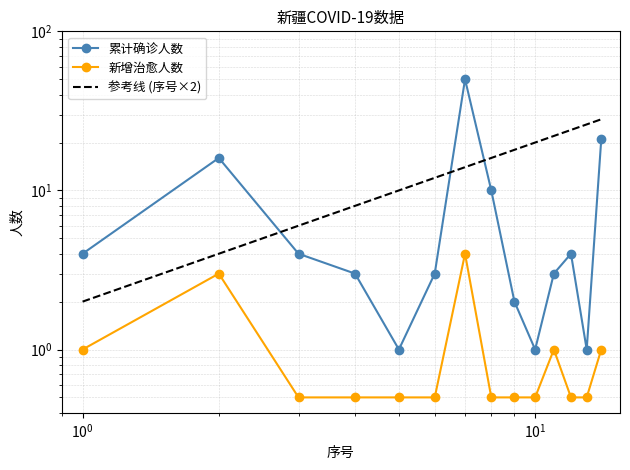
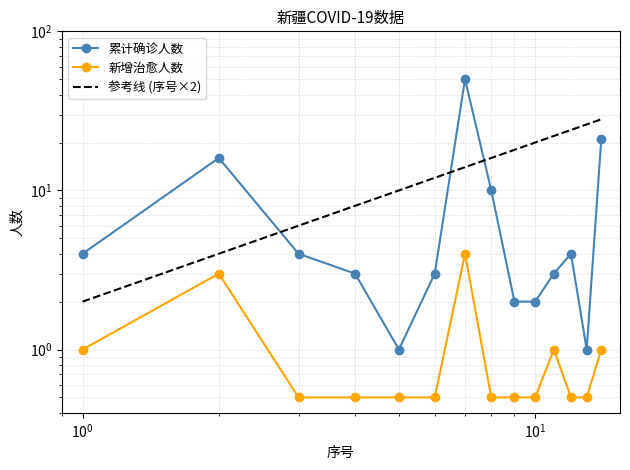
累计确诊人数, 10^1: 1 -> 2
